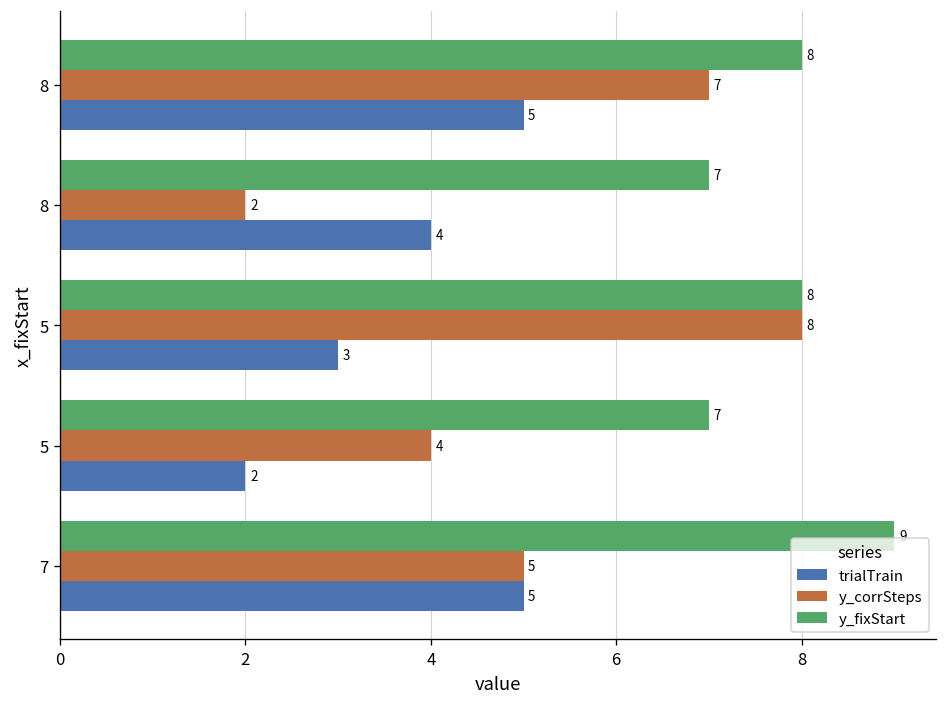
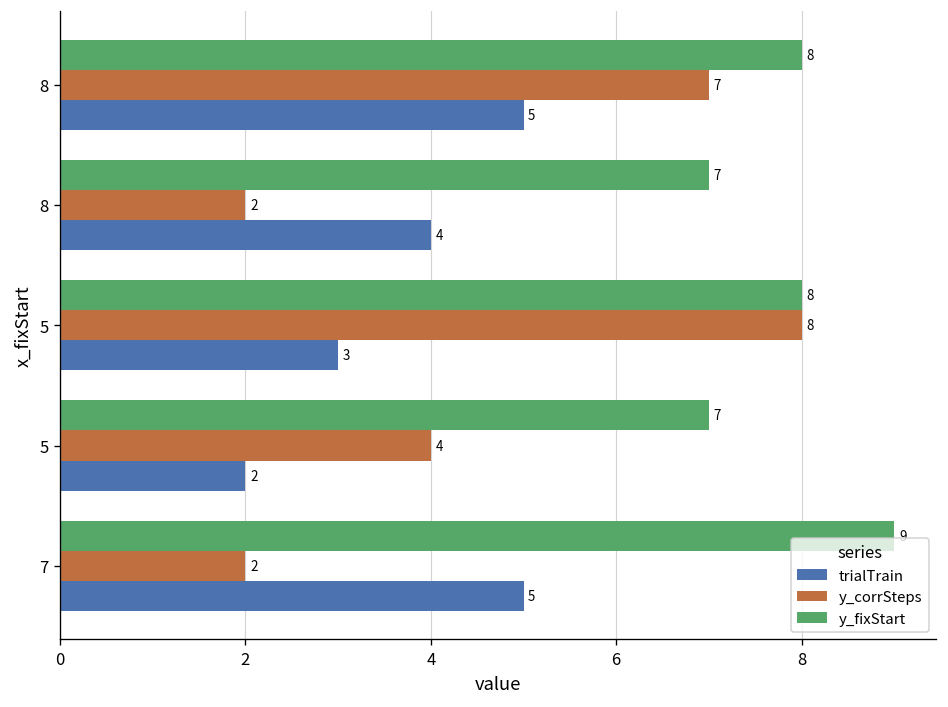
y_corrSteps, 7: 5 -> 2
